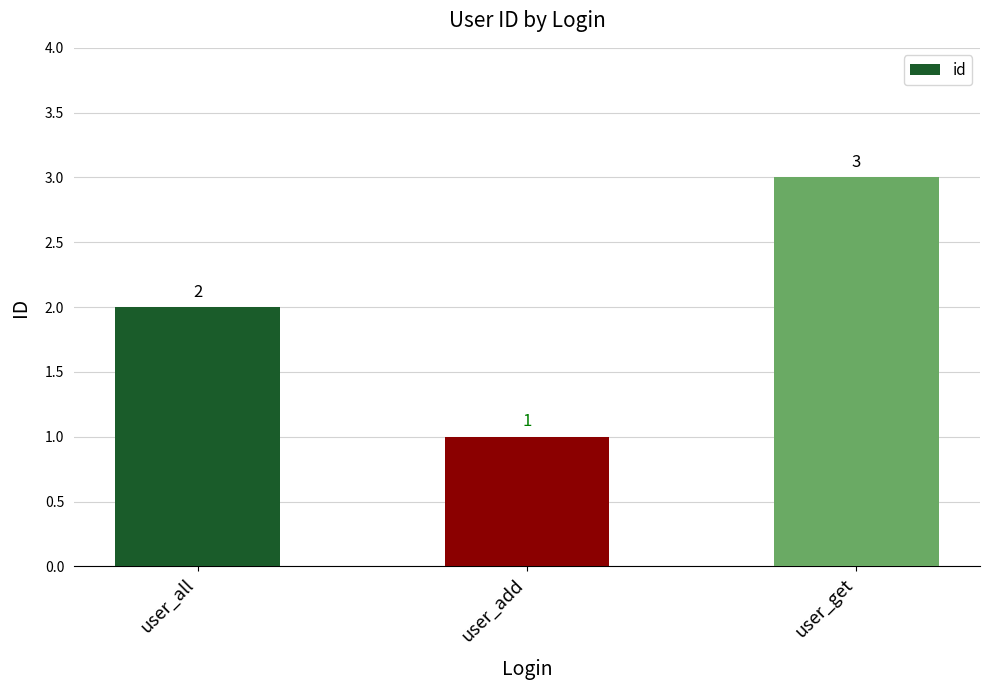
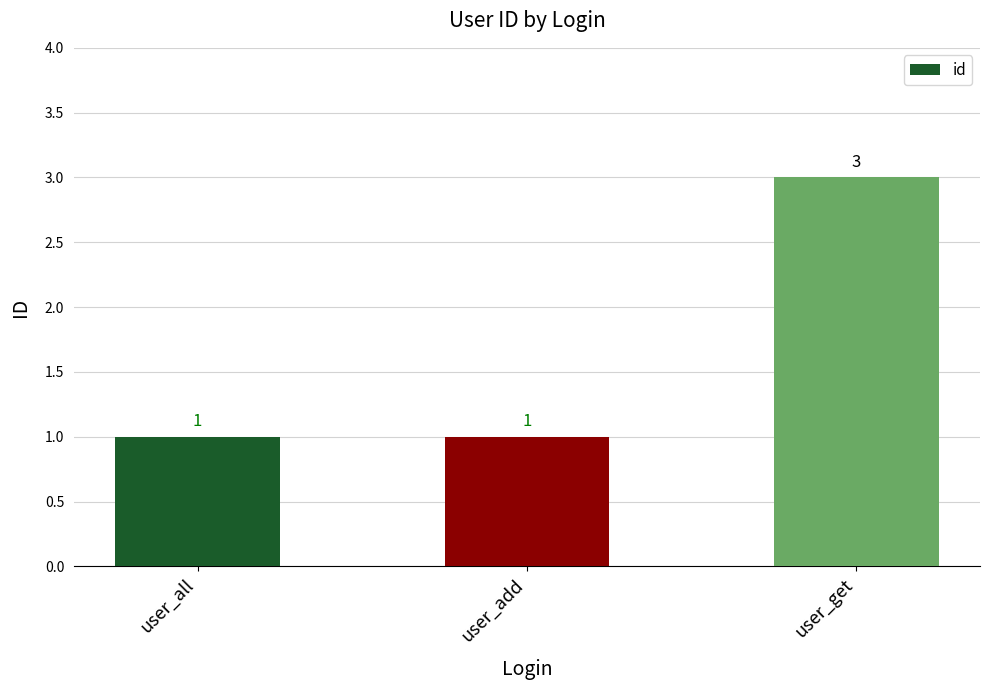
user_all: 2 -> 1
